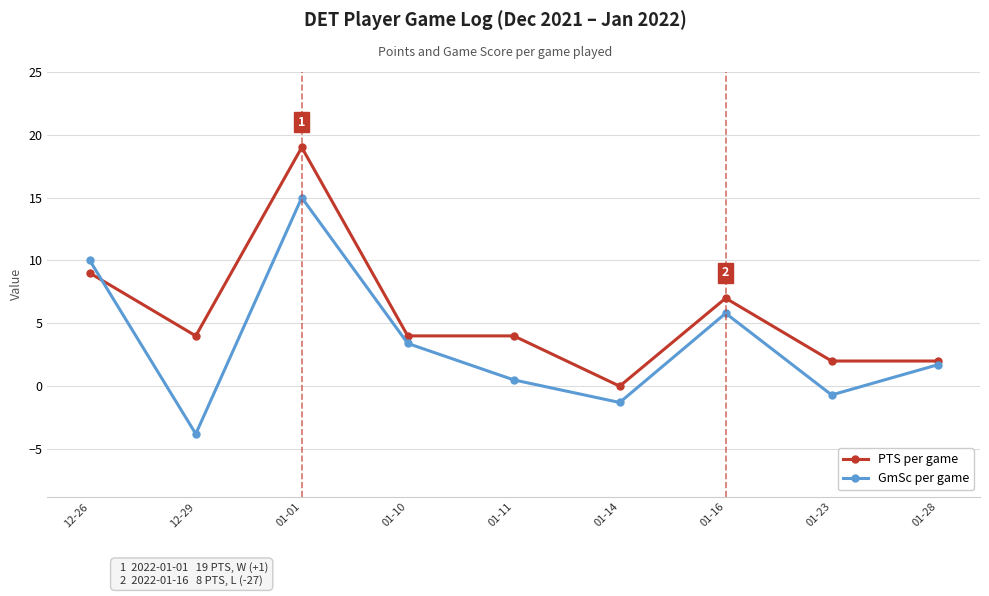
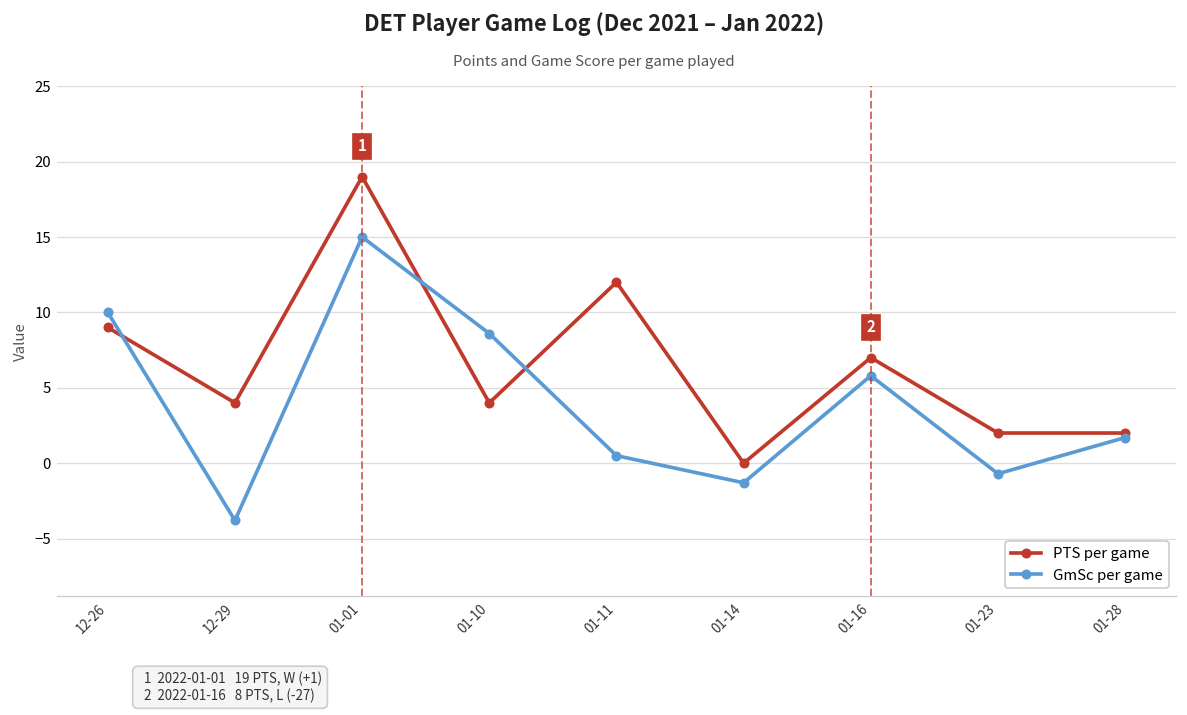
GmSc per game, 01-10: 3.4 -> 8.6
PTS per game, 01-11: 4 -> 12
